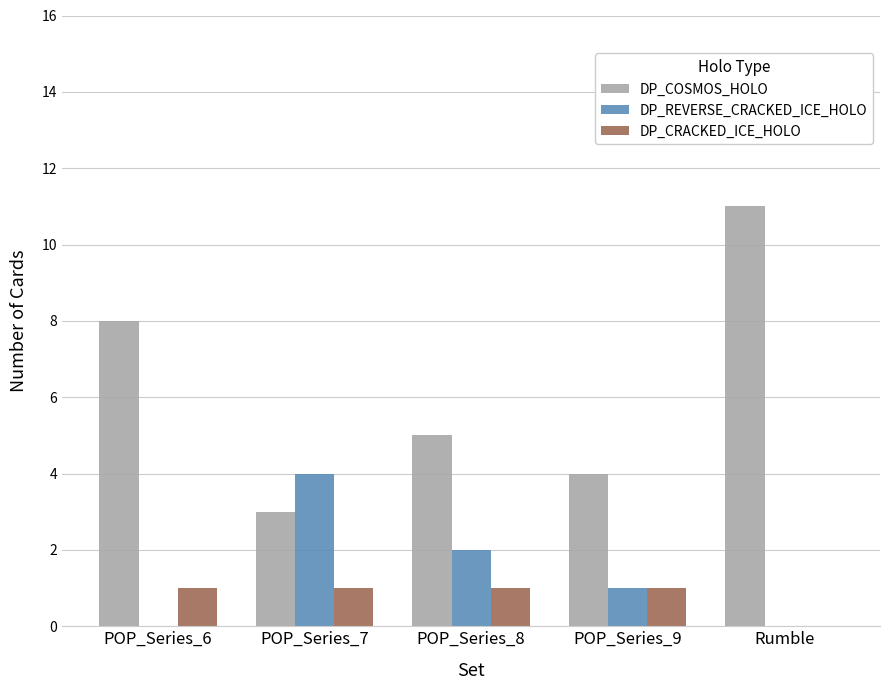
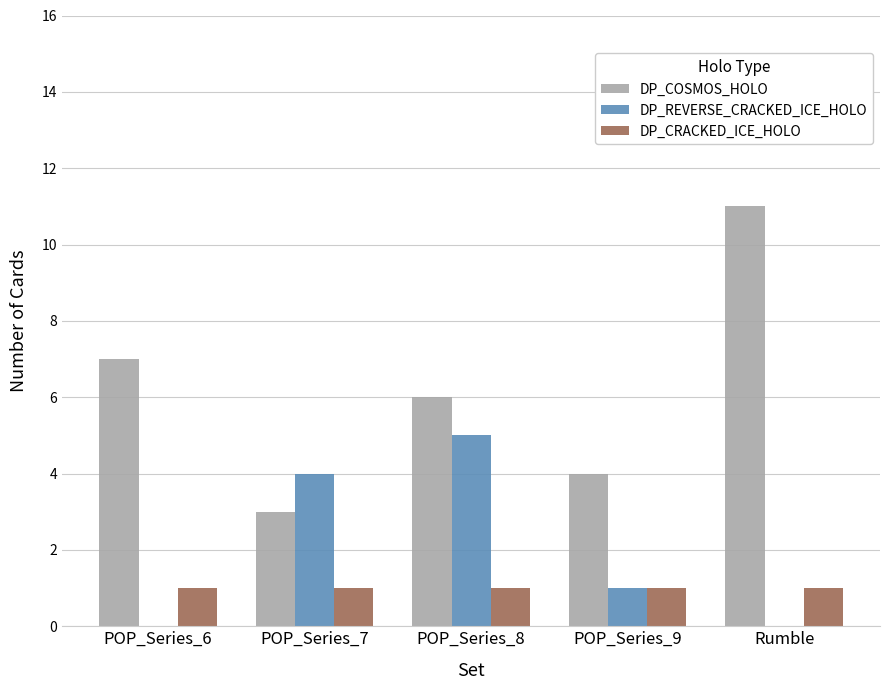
DP_COSMOS_HOLO, POP_Series_6: 8 -> 7
DP_COSMOS_HOLO, POP_Series_8: 5 -> 6
DP_REVERSE_CRACKED_ICE_HOLO, POP_Series_8: 2 -> 5
DP_CRACKED_ICE_HOLO, Rumble: 0 -> 1
